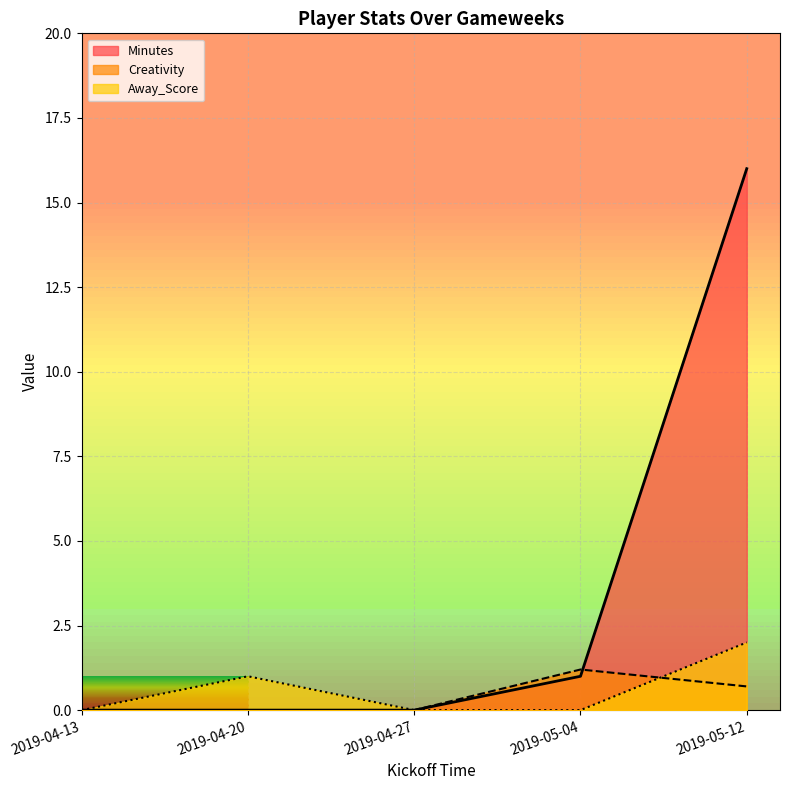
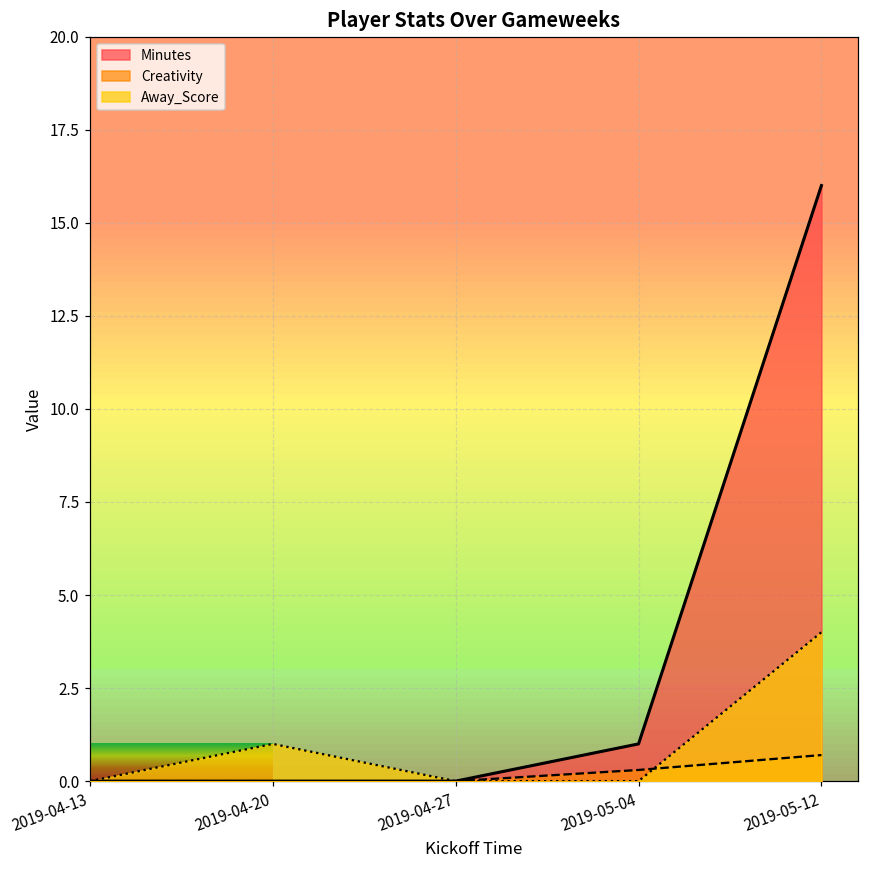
Creativity, 2019-05-04: 1.2 -> 0.3
Away_Score, 2019-05-12: 2 -> 4
